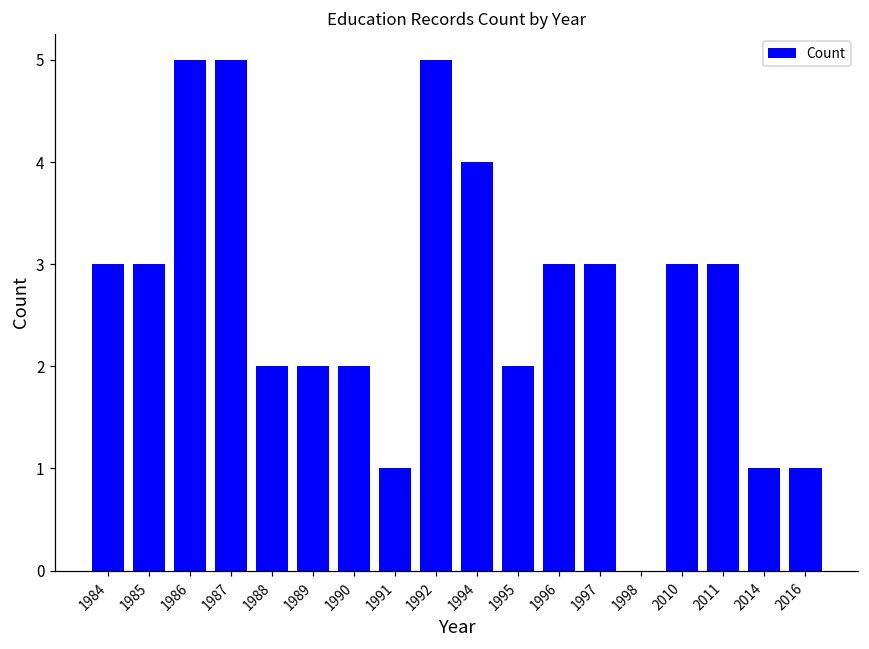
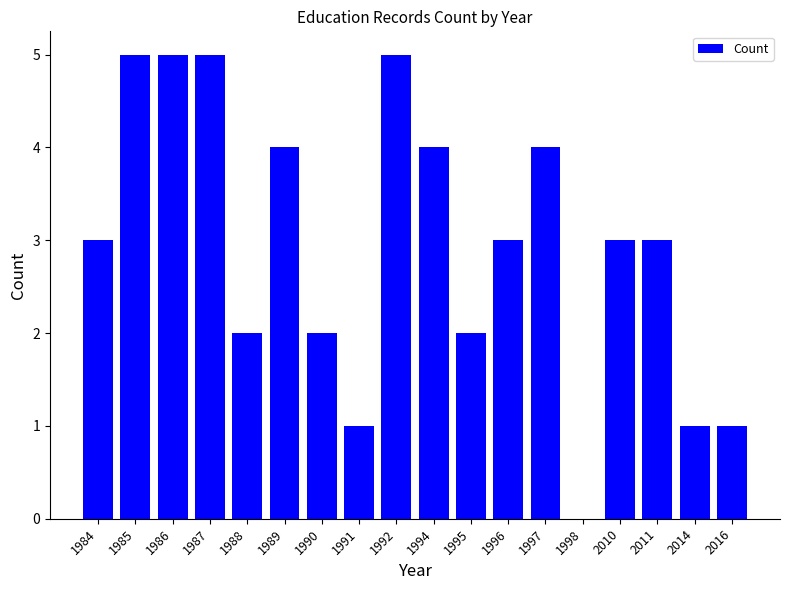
1985: 3 -> 5
1989: 2 -> 4
1997: 3 -> 4
